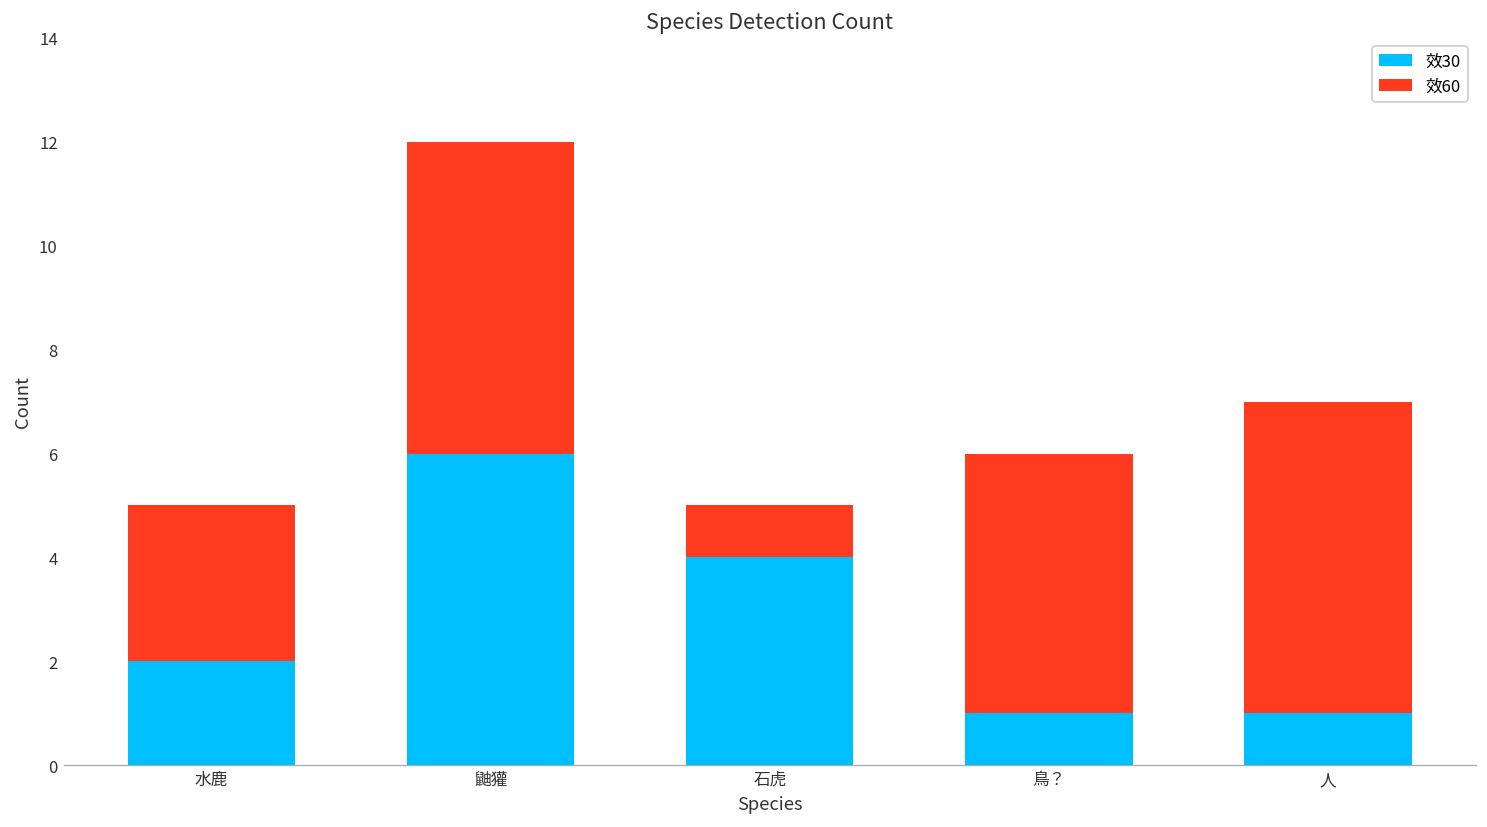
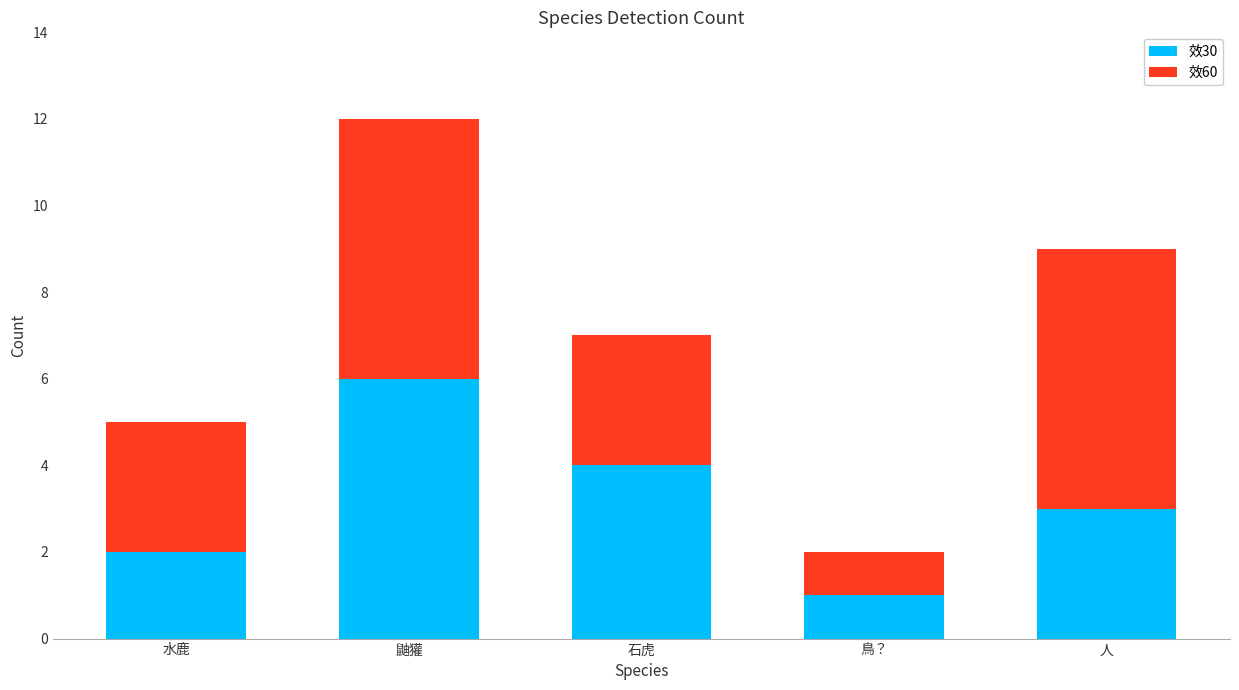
效60, 石虎: 1 -> 3
效60, 鳥？: 5 -> 1
效30, 人: 1 -> 3
